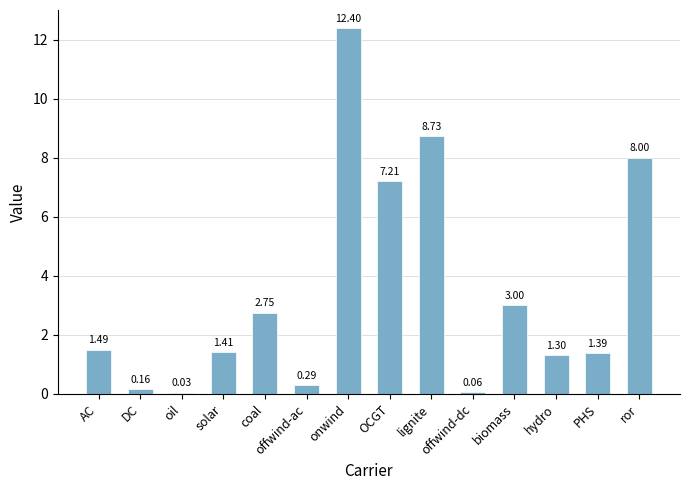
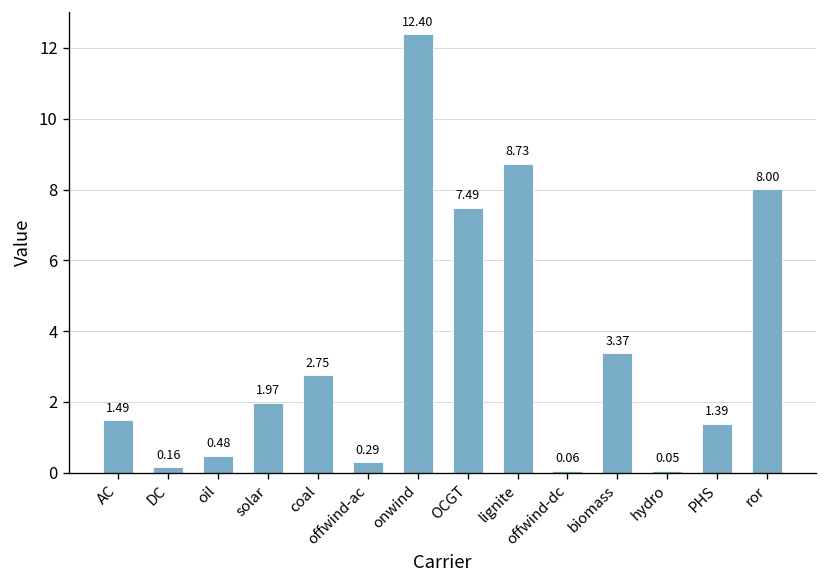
oil: 0.03 -> 0.48
solar: 1.41 -> 1.97
OCGT: 7.21 -> 7.49
biomass: 3.00 -> 3.37
hydro: 1.30 -> 0.05
